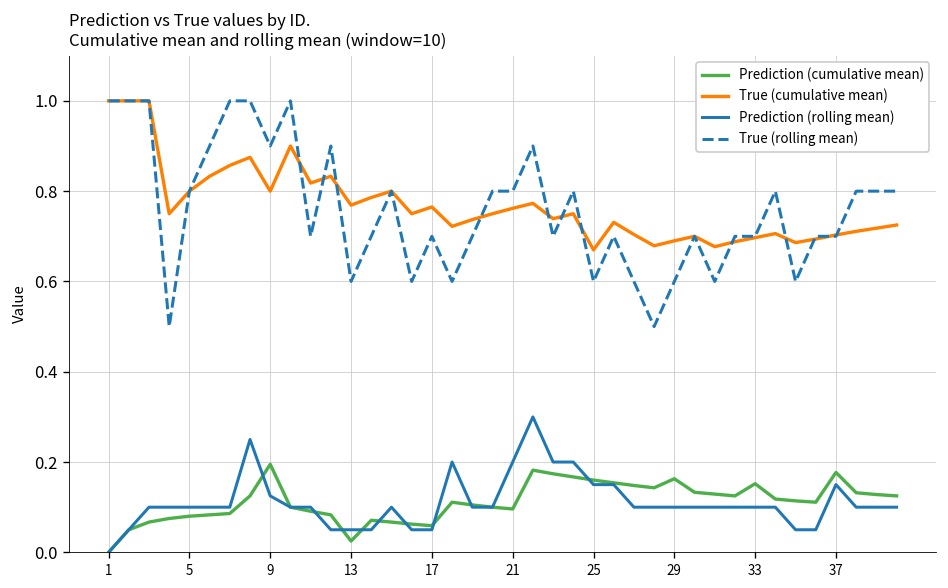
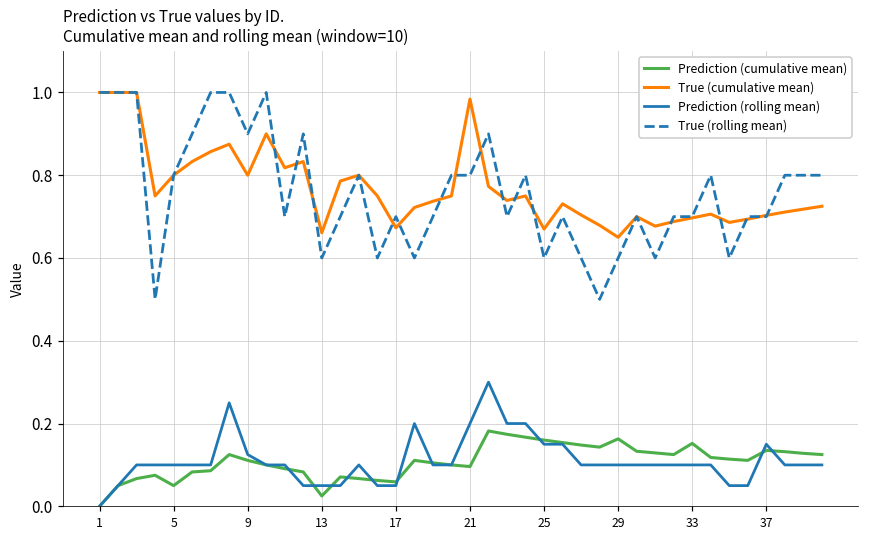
Prediction (cumulative mean), 5: 0.08 -> 0.05
Prediction (cumulative mean), 9: 0.20 -> 0.11
True (cumulative mean), 13: 0.77 -> 0.66
True (cumulative mean), 17: 0.77 -> 0.67
True (cumulative mean), 21: 0.76 -> 0.98
True (cumulative mean), 29: 0.69 -> 0.65
Prediction (cumulative mean), 37: 0.18 -> 0.14
